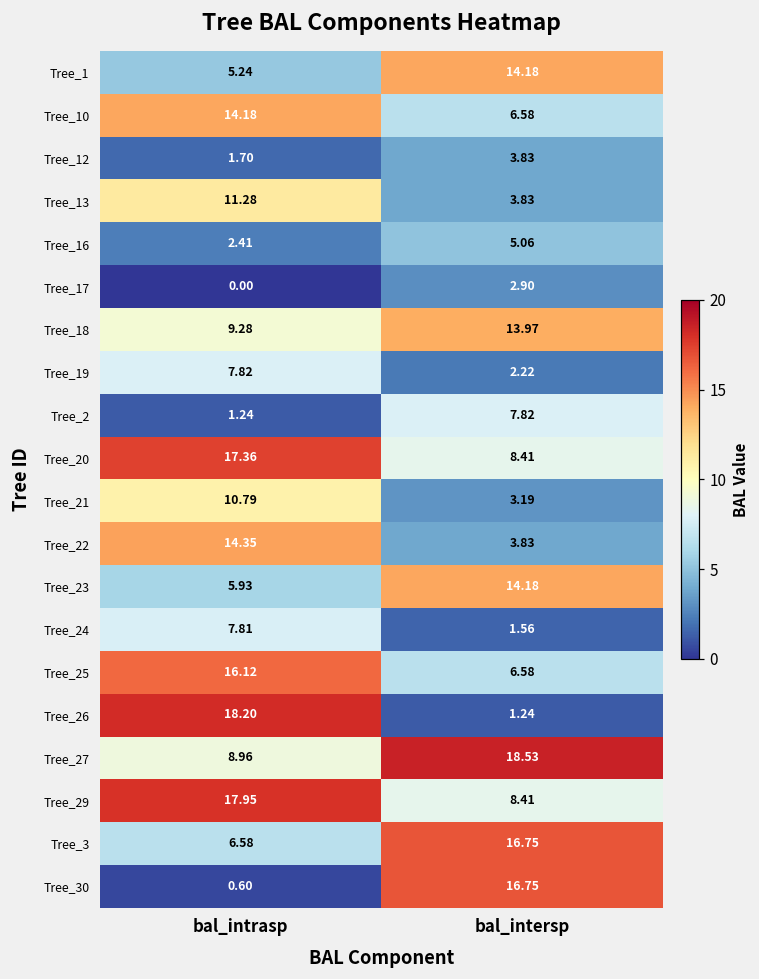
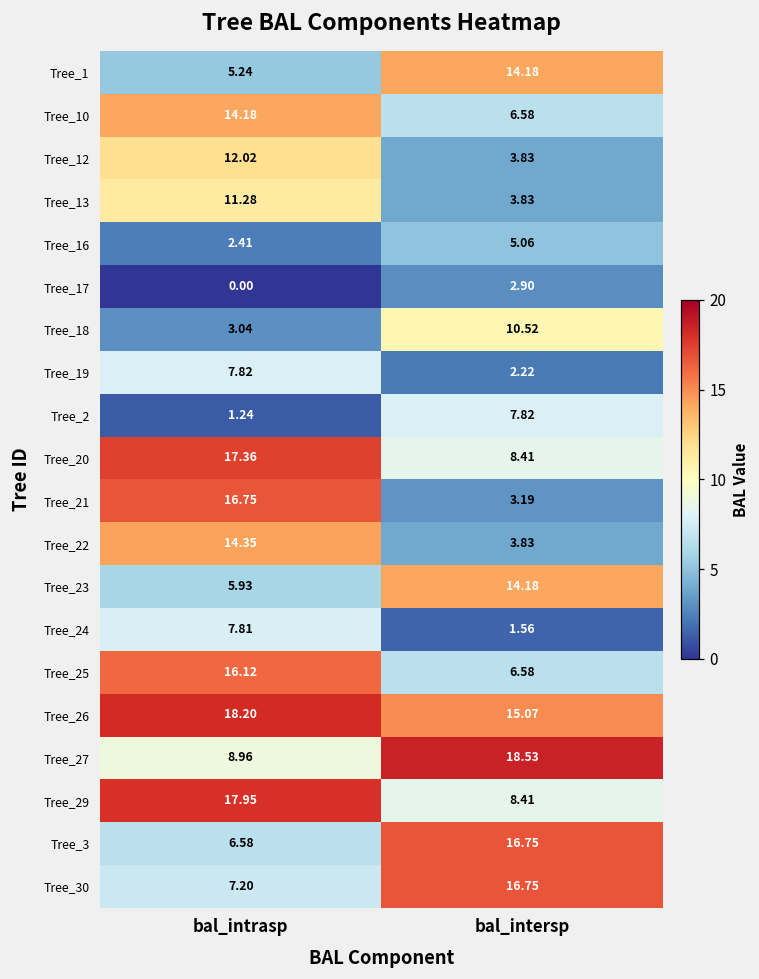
Tree_12, bal_intrasp: 1.70 -> 12.02
Tree_18, bal_intrasp: 9.28 -> 3.04
Tree_18, bal_intersp: 13.97 -> 10.52
Tree_21, bal_intrasp: 10.79 -> 16.75
Tree_26, bal_intersp: 1.24 -> 15.07
Tree_30, bal_intrasp: 0.60 -> 7.20
